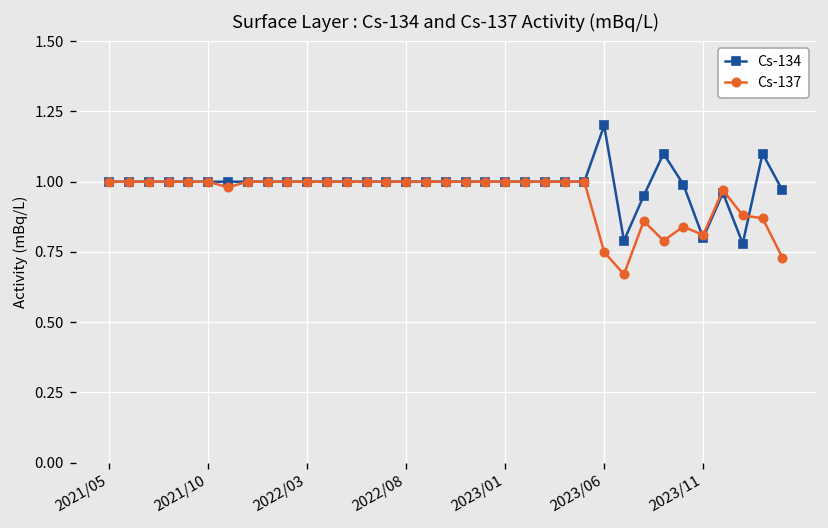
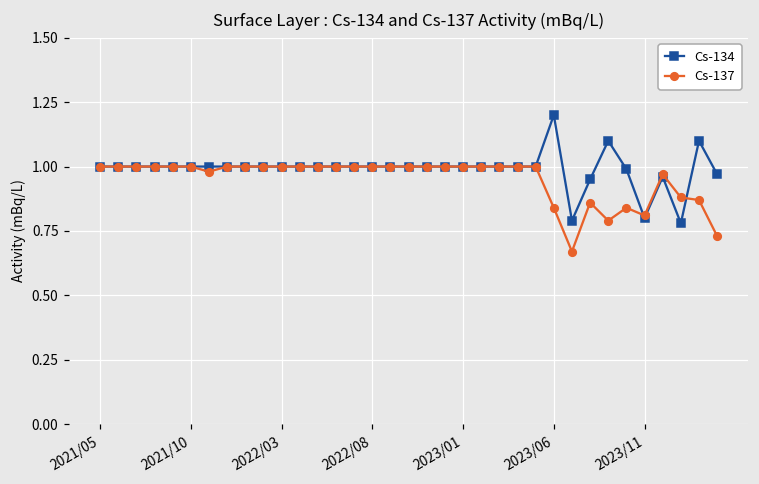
Cs-137, 2023/06: 0.75 -> 0.84
